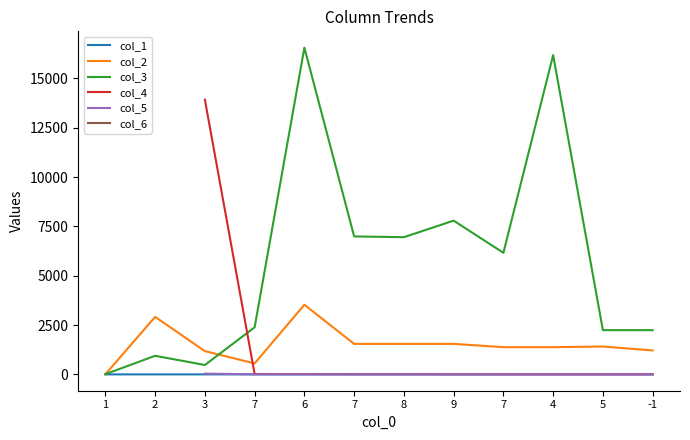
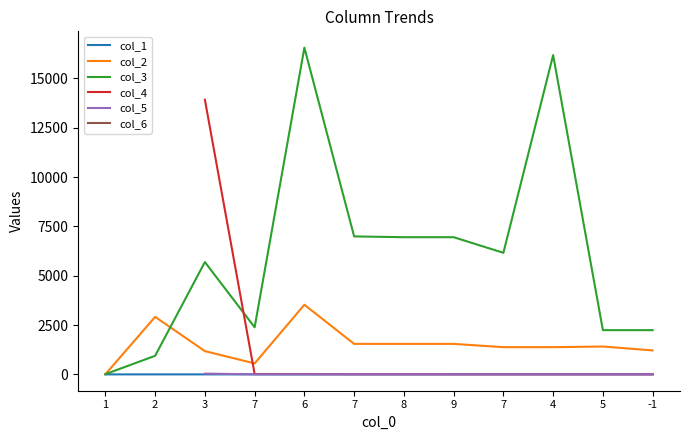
col_3, 3: 500 -> 5700
col_3, 9: 7800 -> 7000
